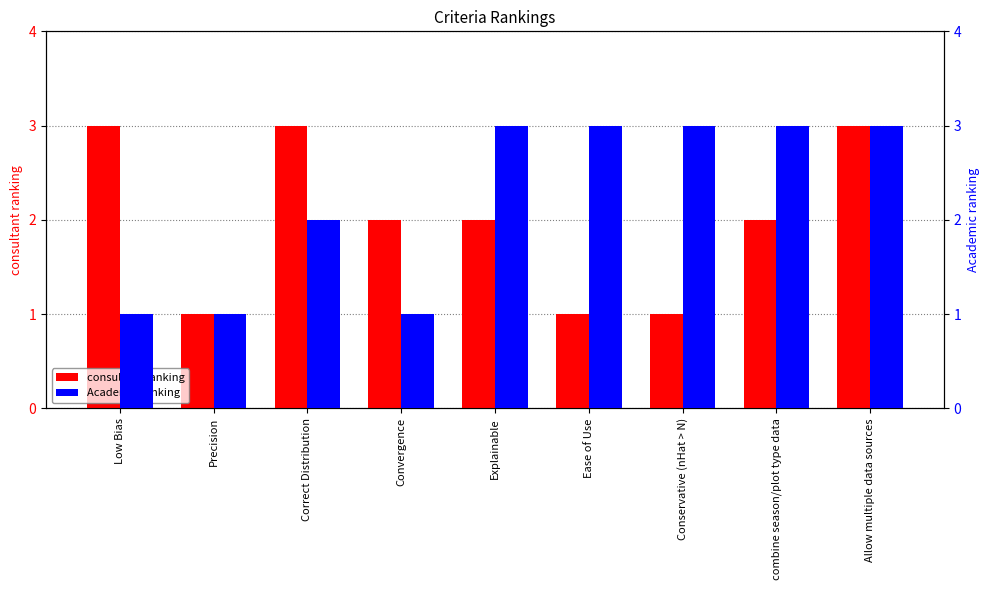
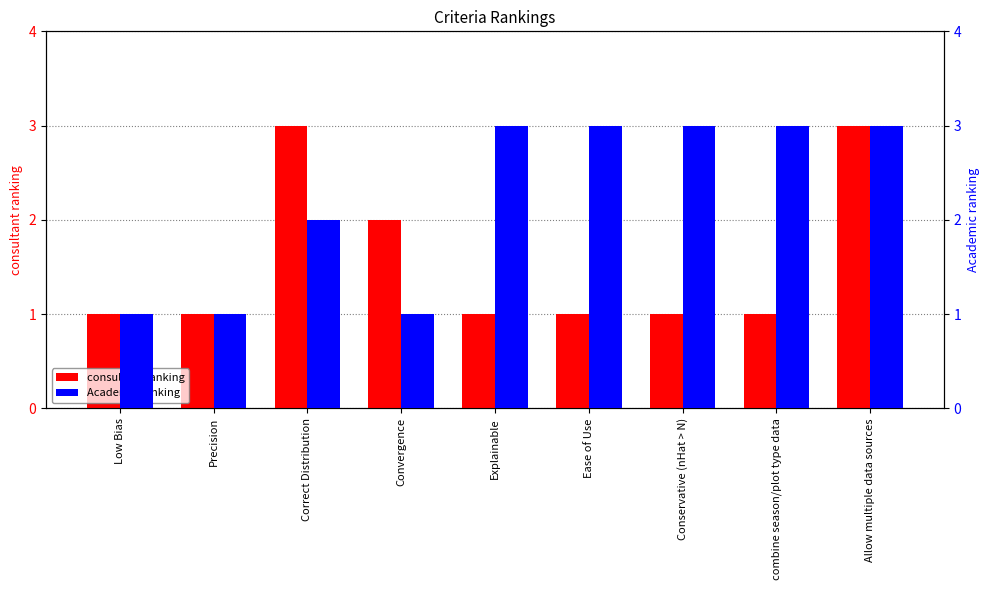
consultant ranking, Low Bias: 3 -> 1
consultant ranking, Explainable: 2 -> 1
consultant ranking, combine season/plot type data: 2 -> 1
